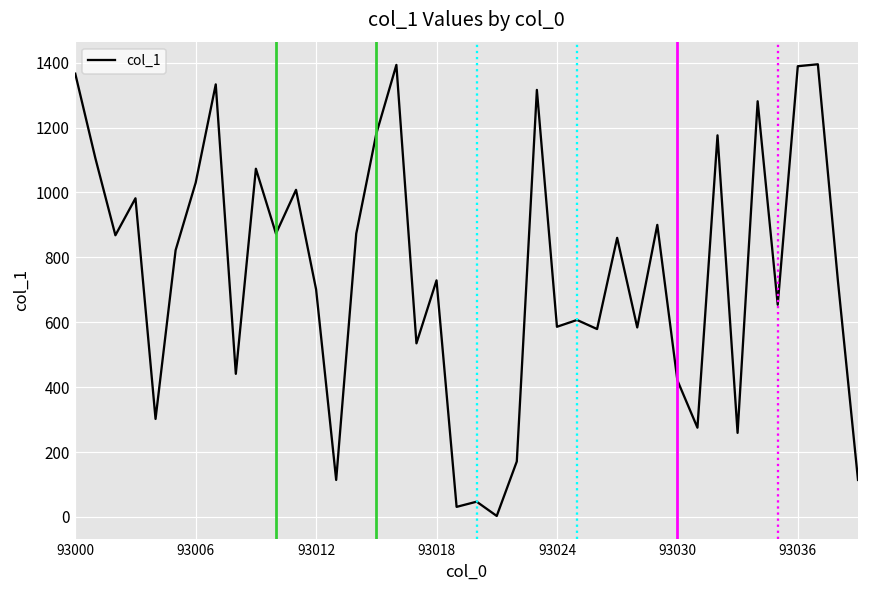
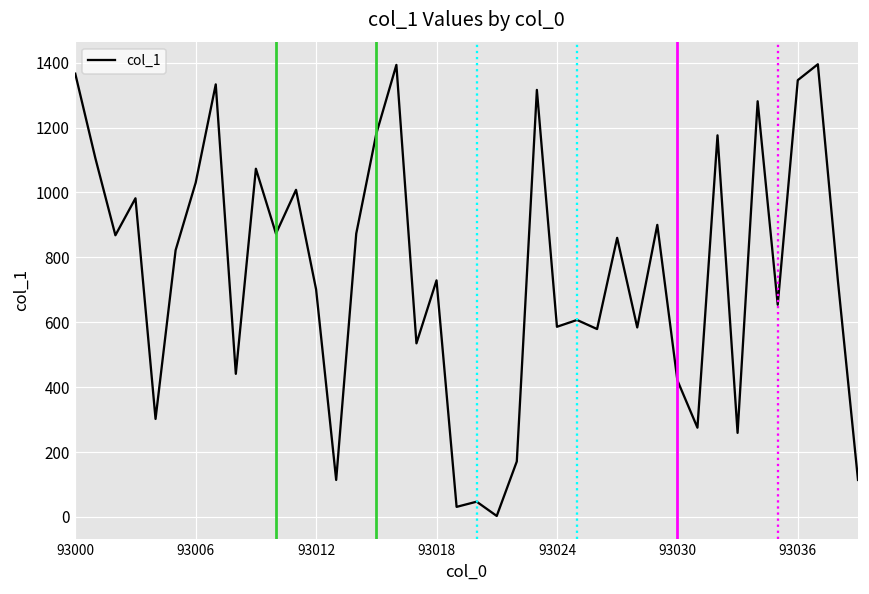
93036: 1390 -> 1350
